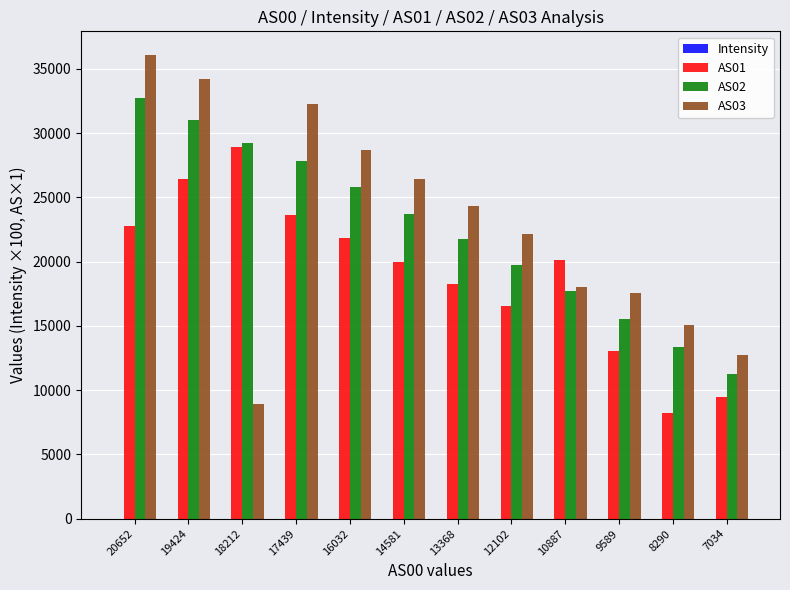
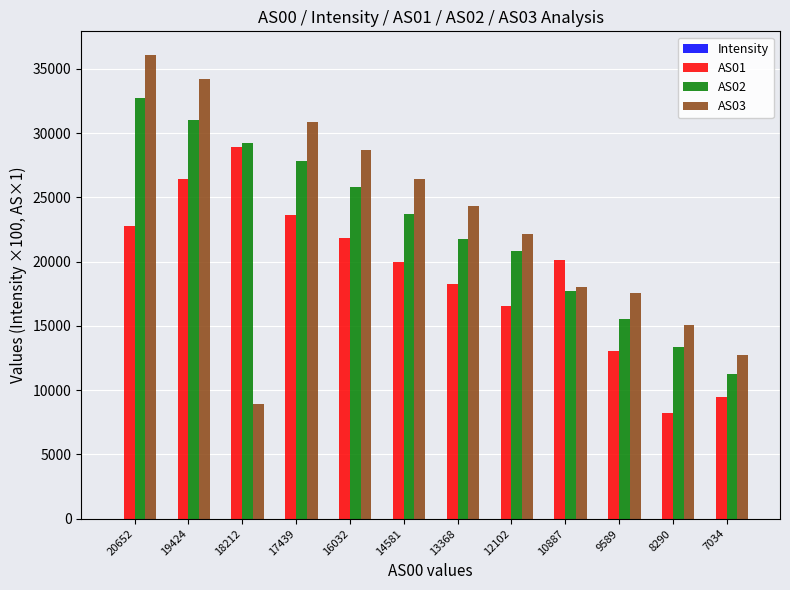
AS03, 17439: 32300 -> 30900
AS02, 12102: 19800 -> 20800
